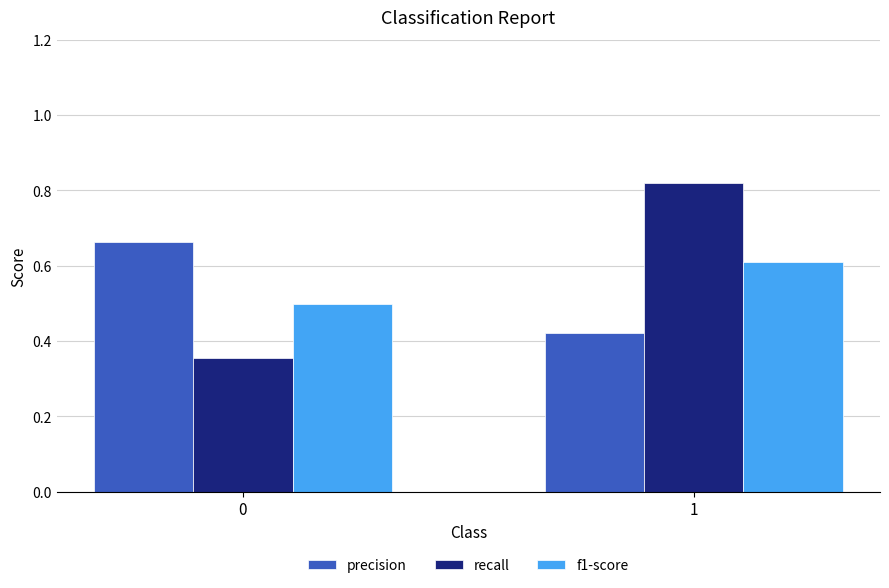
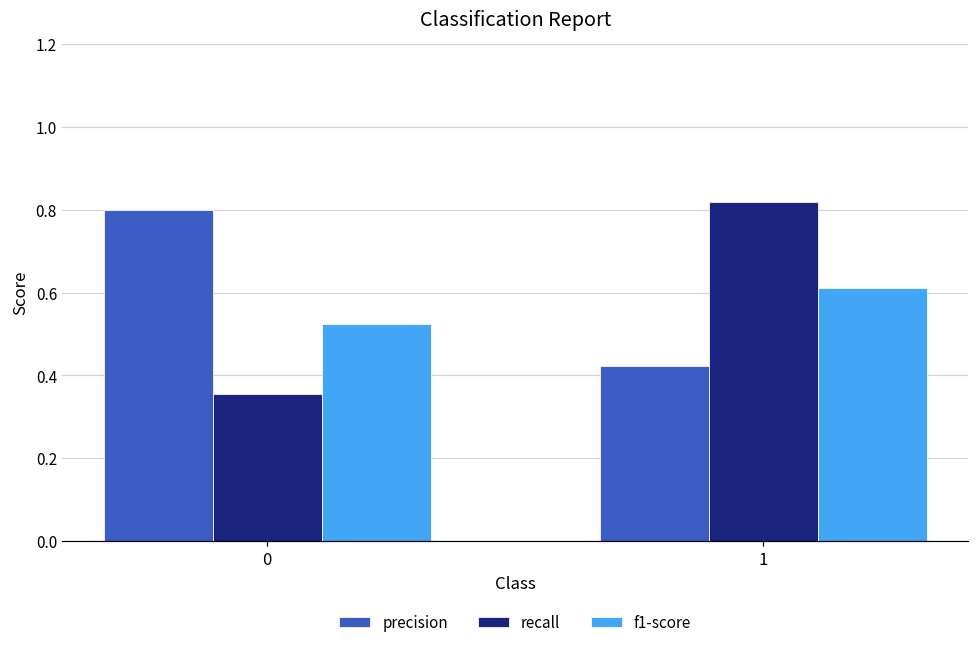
precision, 0: 0.66 -> 0.80
f1-score, 0: 0.50 -> 0.52
